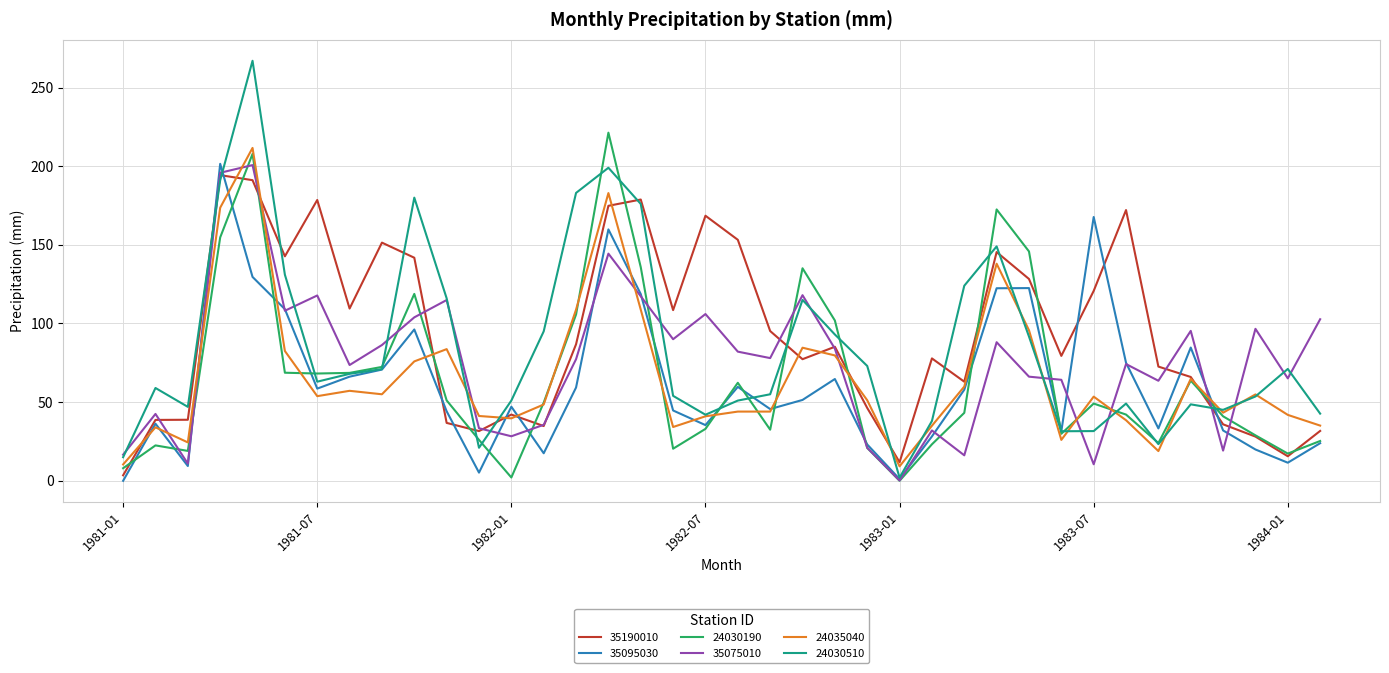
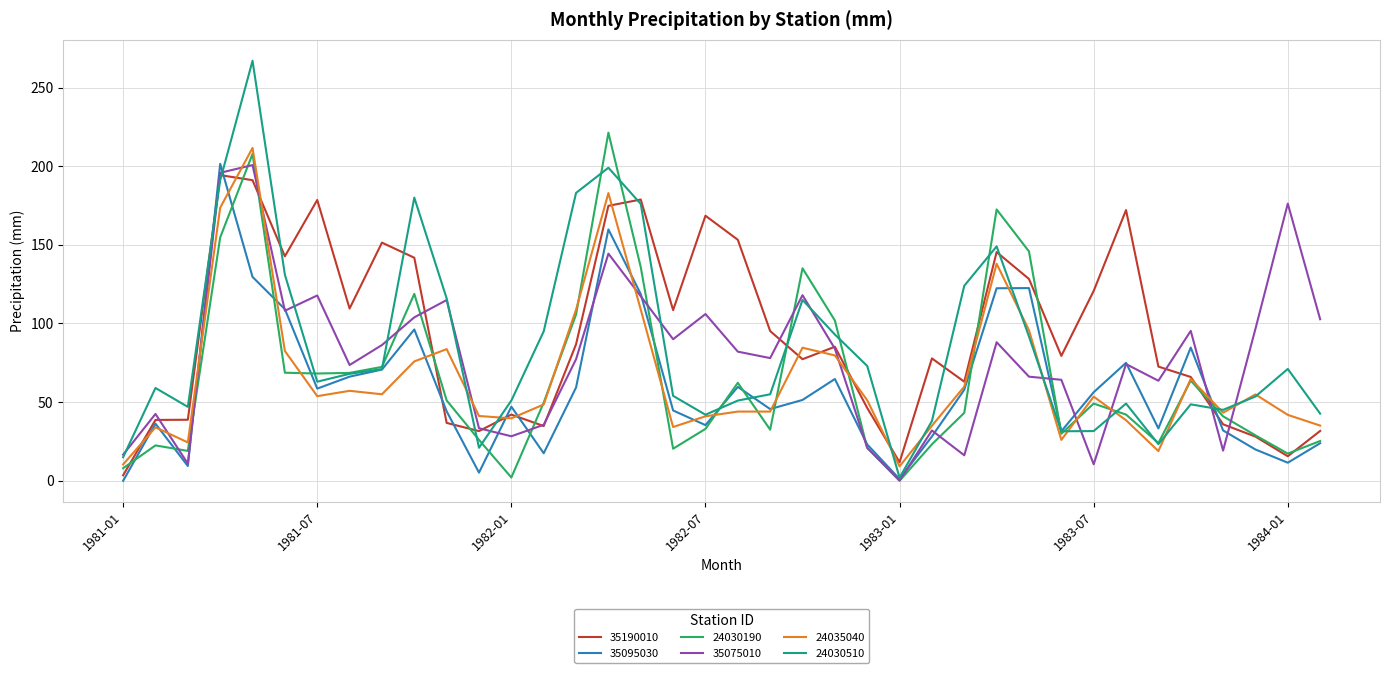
35095030, 1983-07: 168 -> 56
35075010, 1984-01: 65 -> 176
